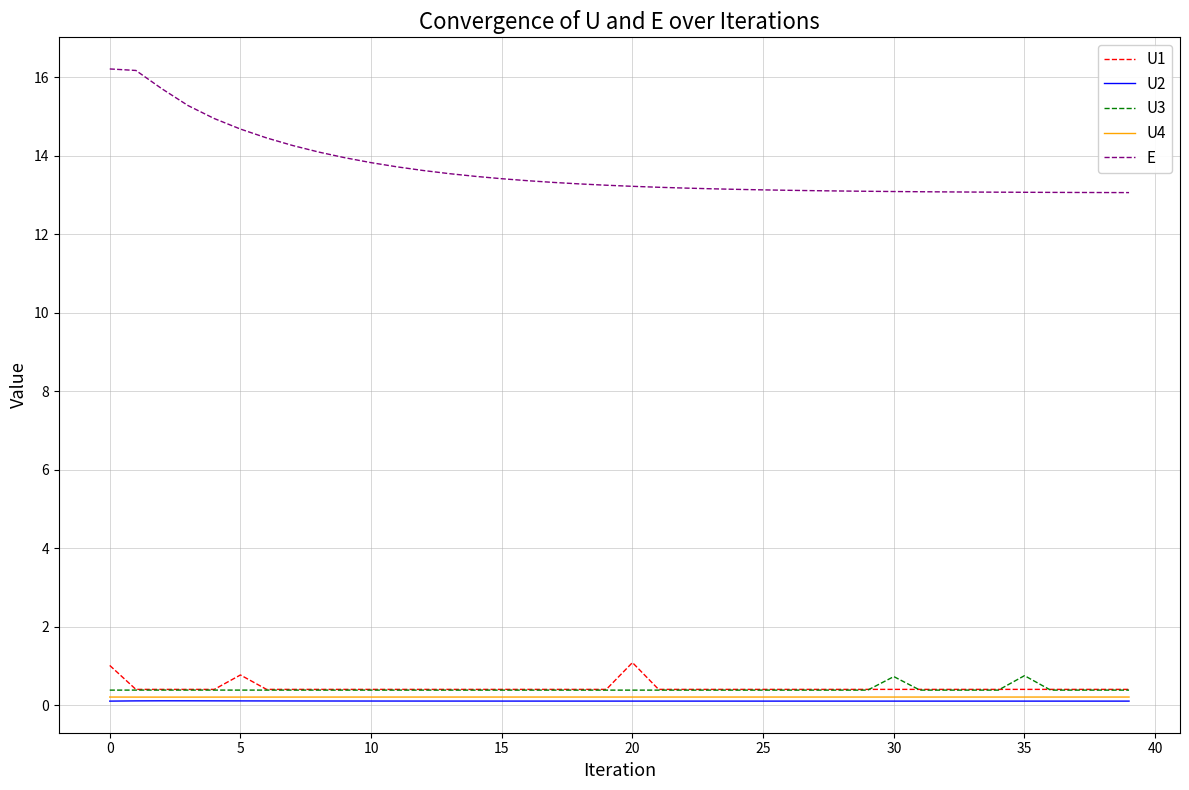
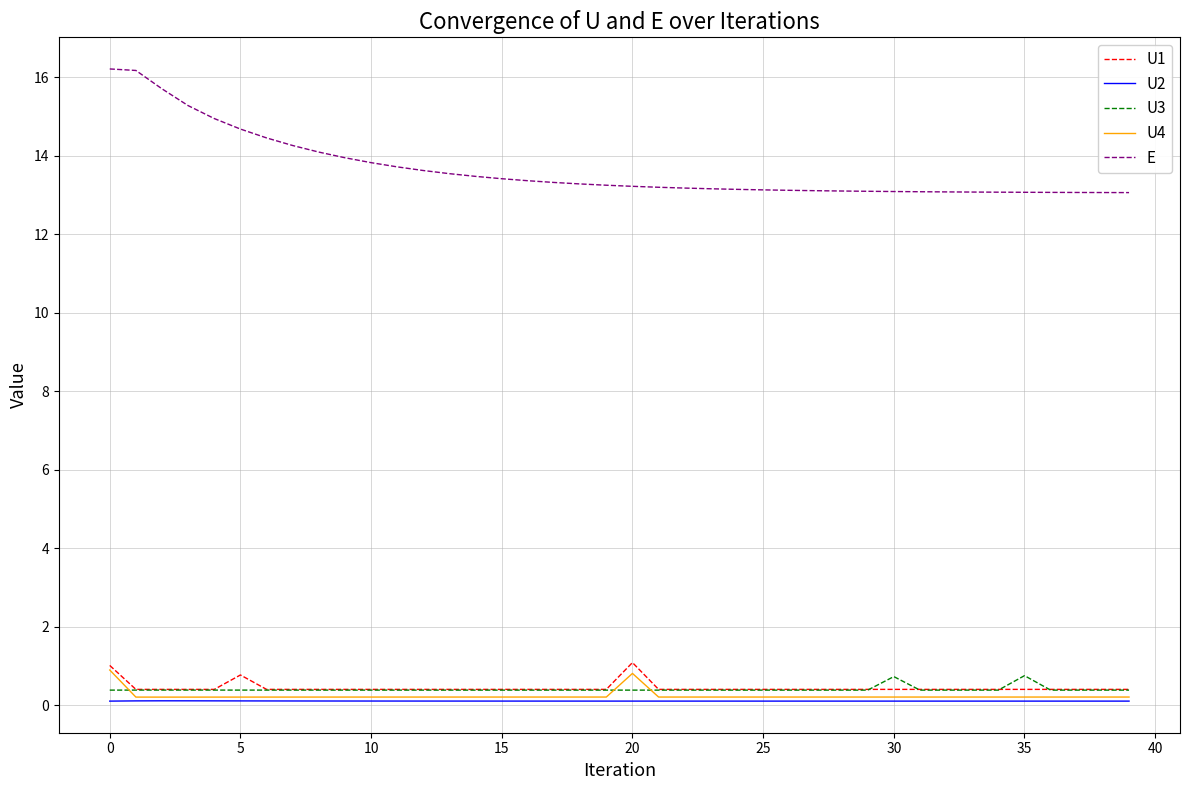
U4, 0: 0.2 -> 0.9
U4, 20: 0.2 -> 0.8
